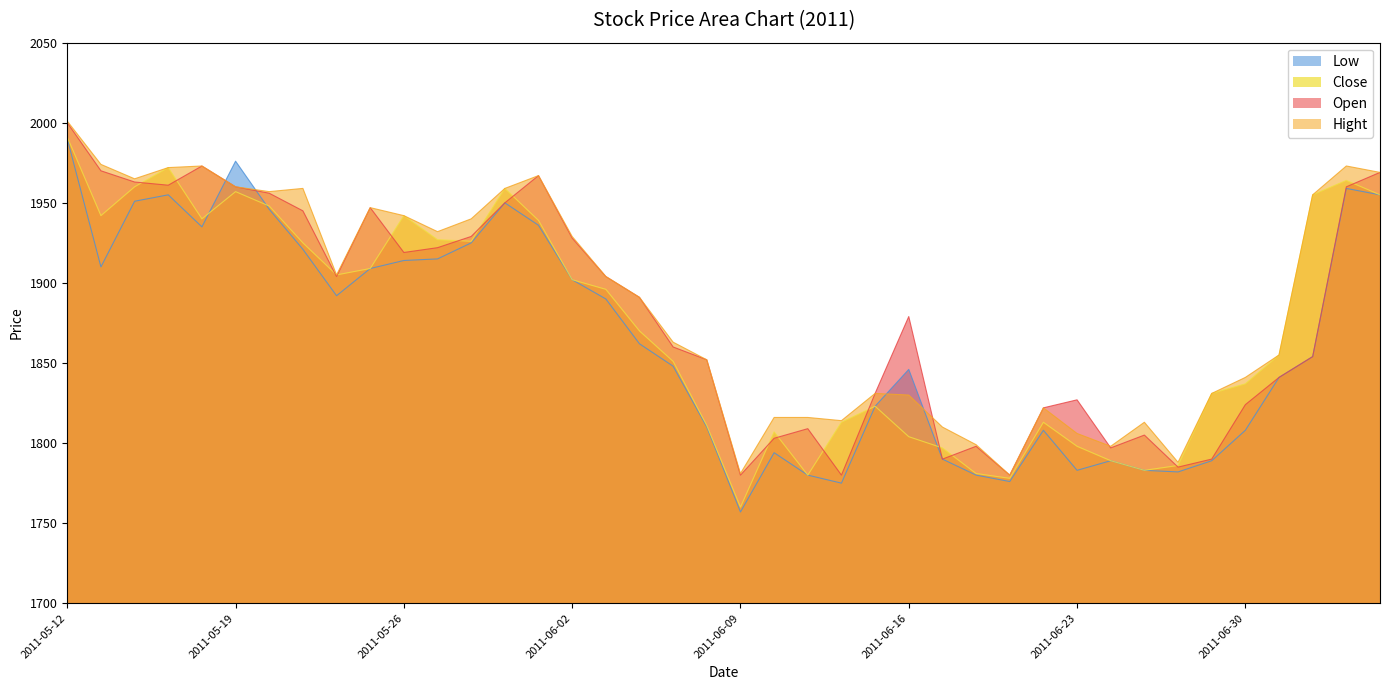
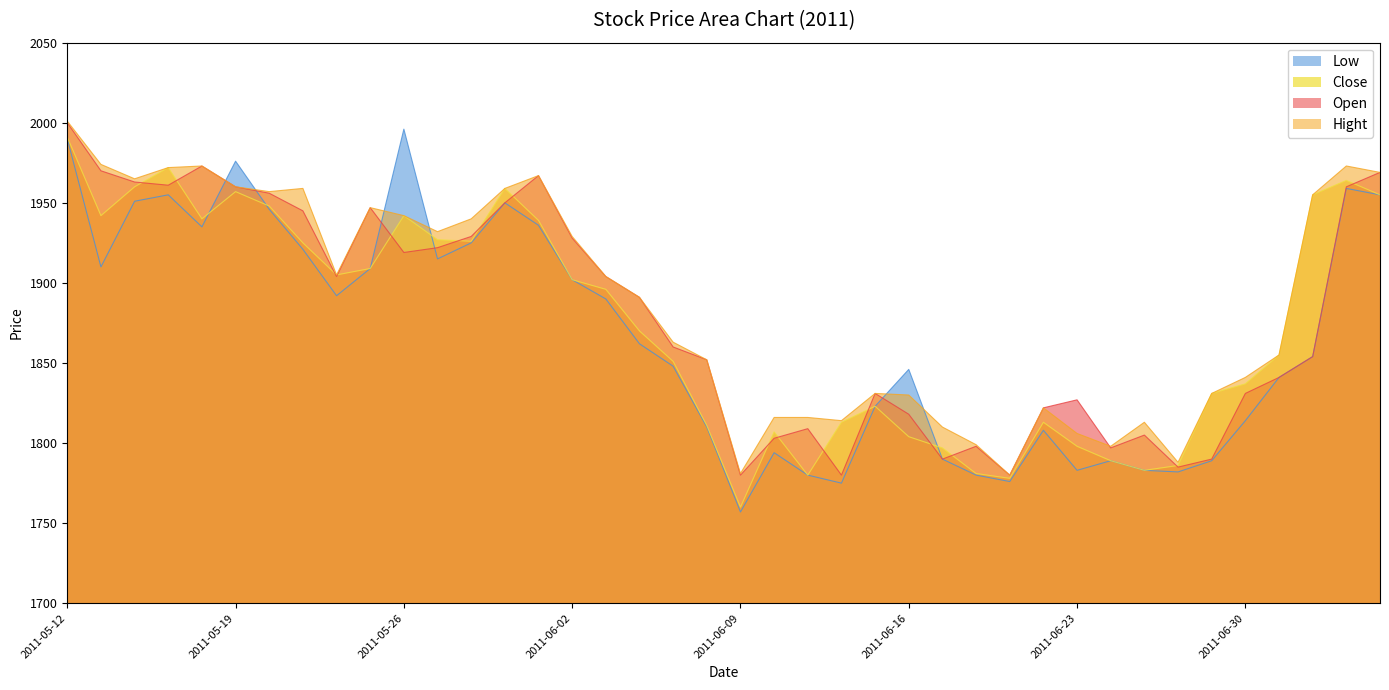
Low, 2011-05-26: 1914 -> 1996
Open, 2011-06-16: 1879 -> 1818
Low, 2011-06-30: 1808 -> 1814
Open, 2011-06-30: 1824 -> 1831
